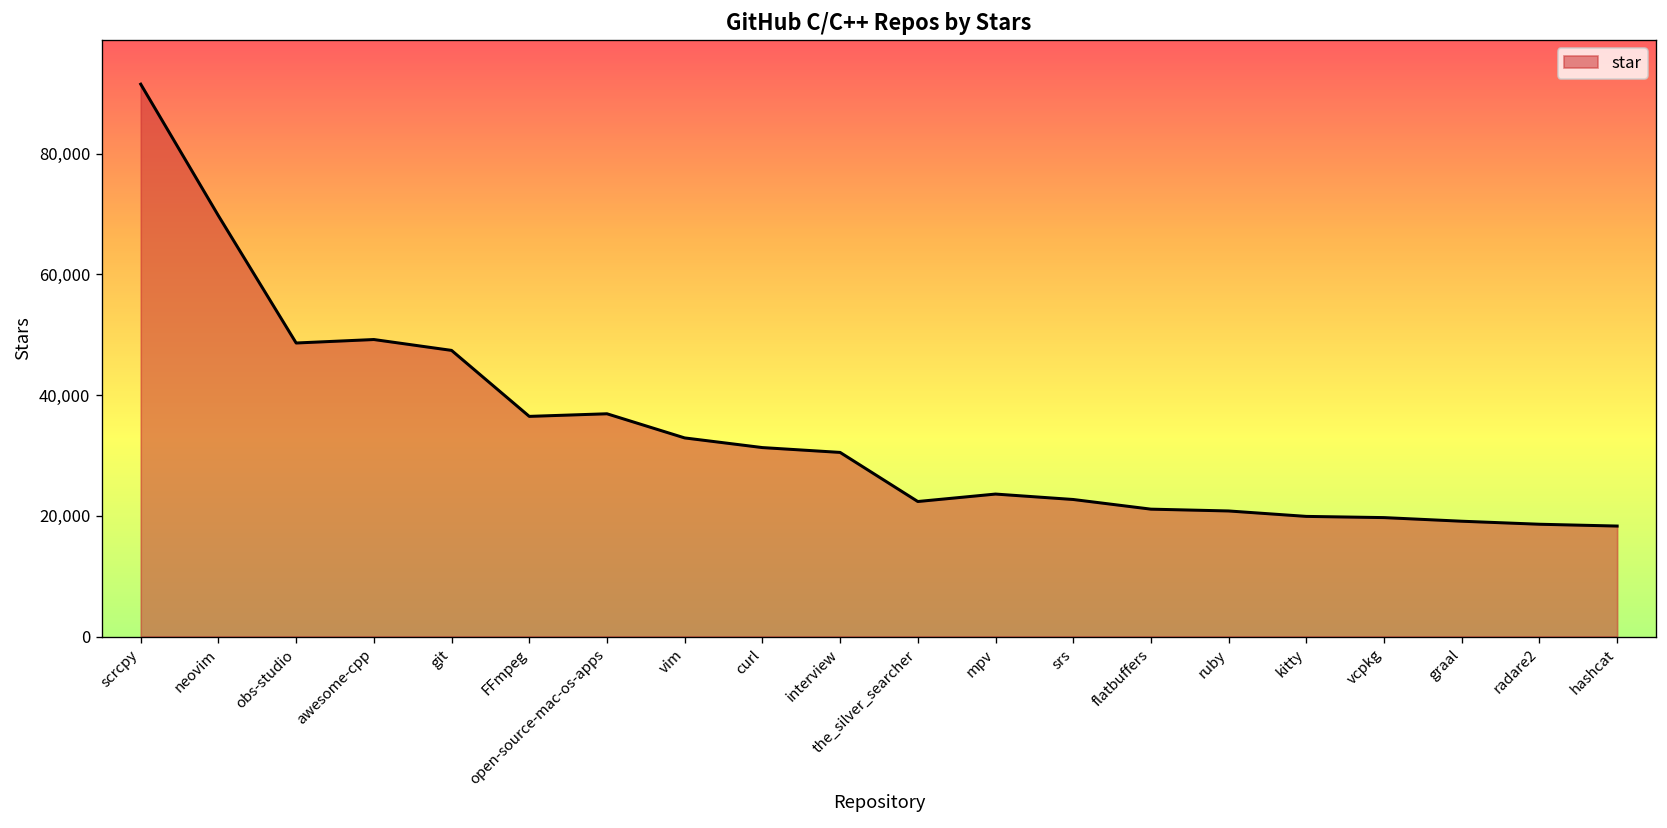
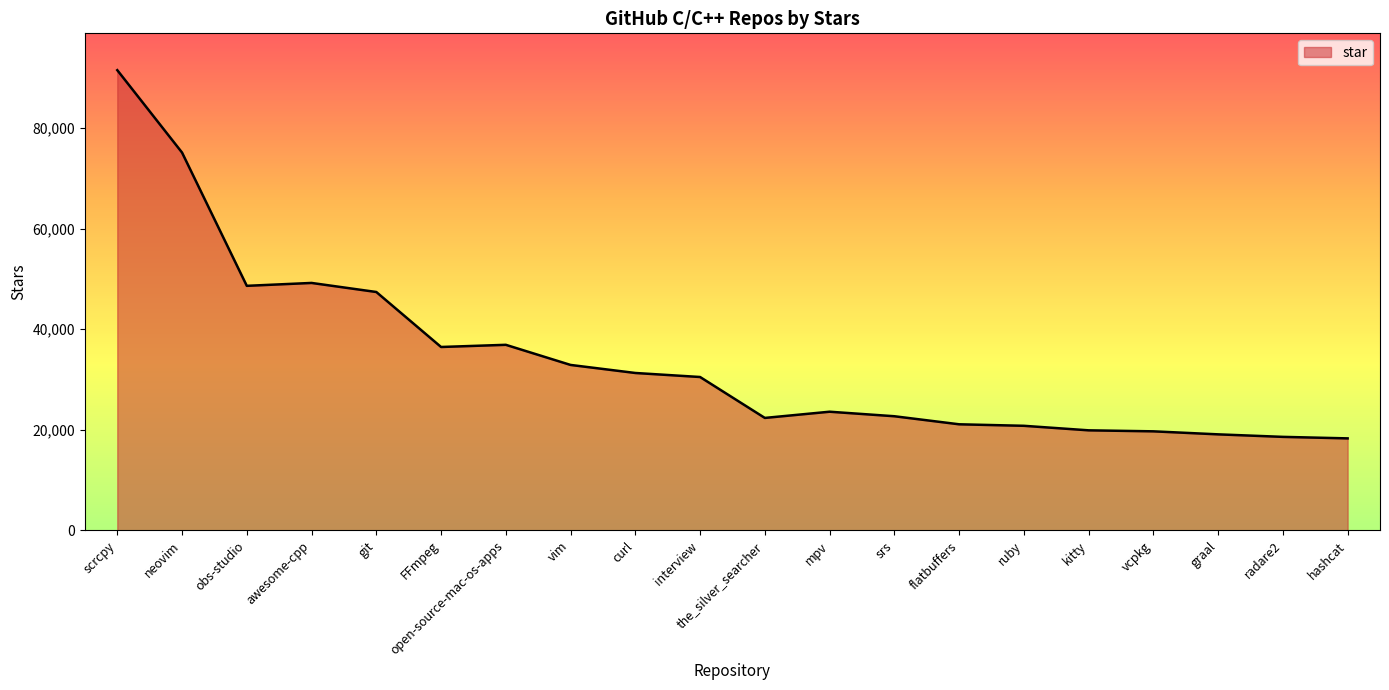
neovim: 70,000 -> 75,000
